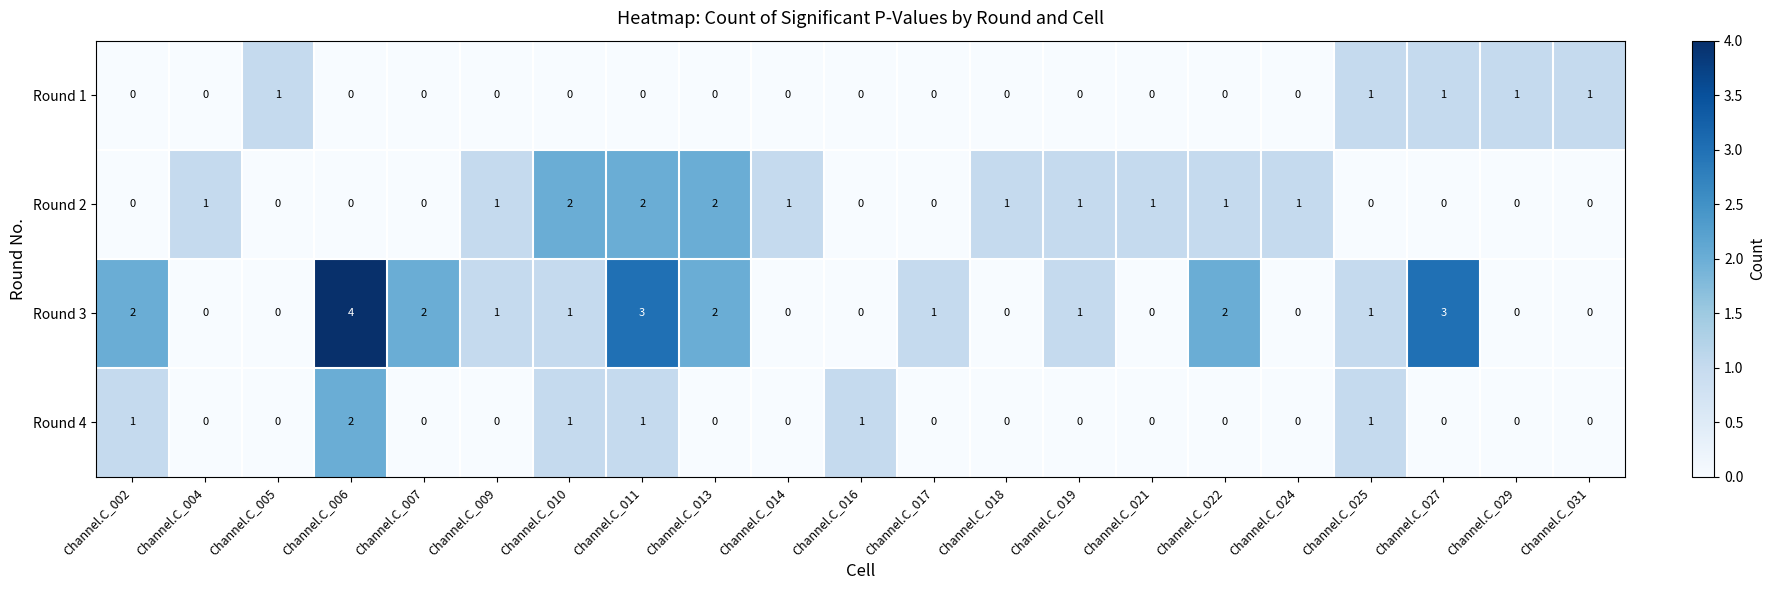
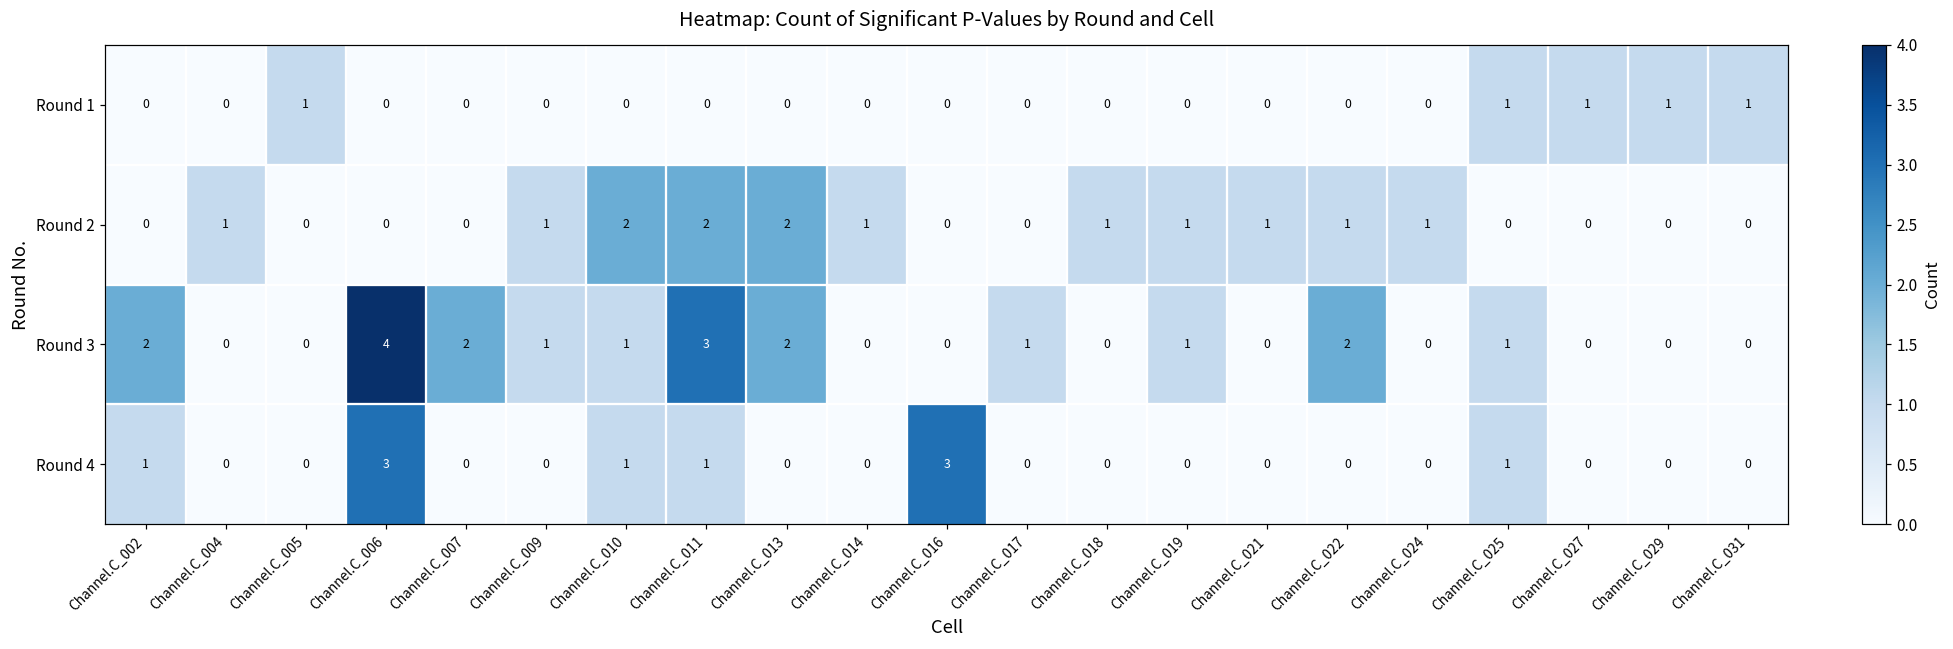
Round 3, Channel.C_027: 3 -> 0
Round 4, Channel.C_006: 2 -> 3
Round 4, Channel.C_016: 1 -> 3
